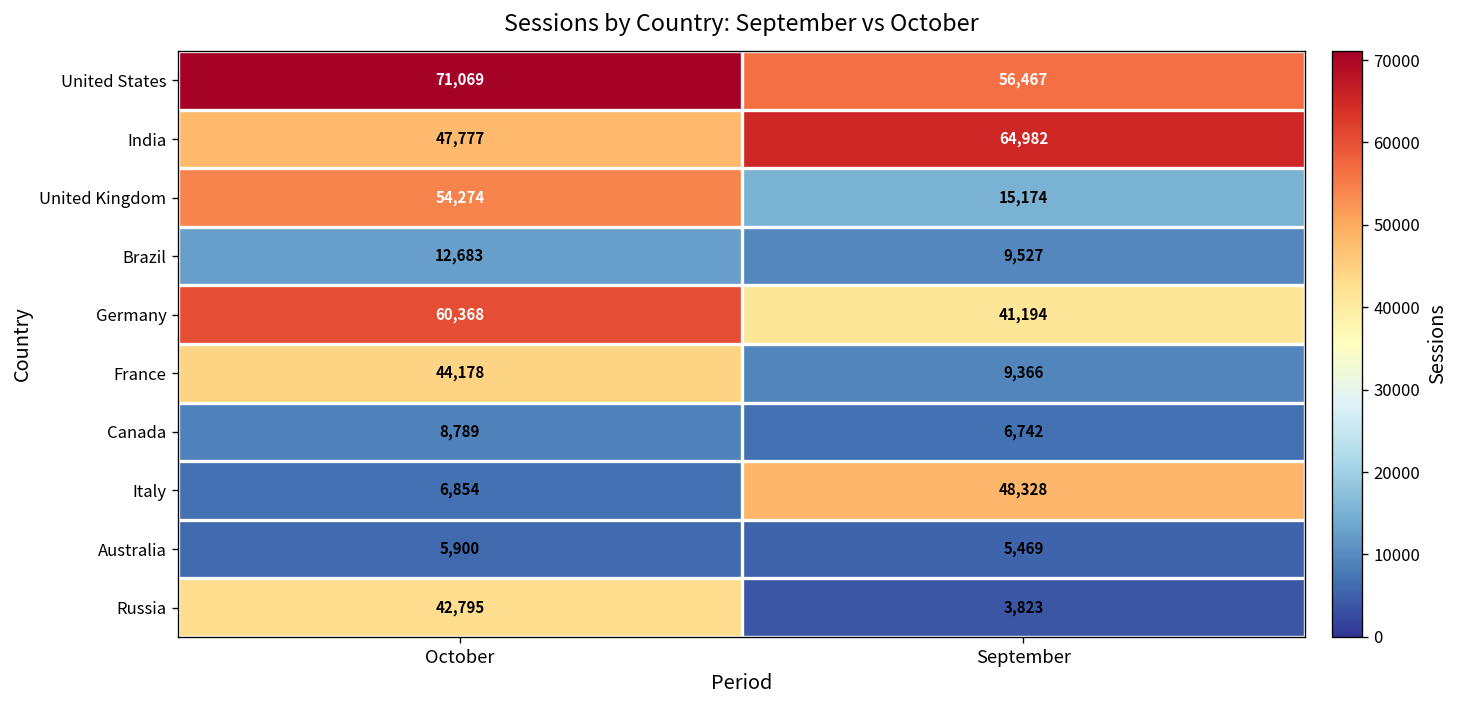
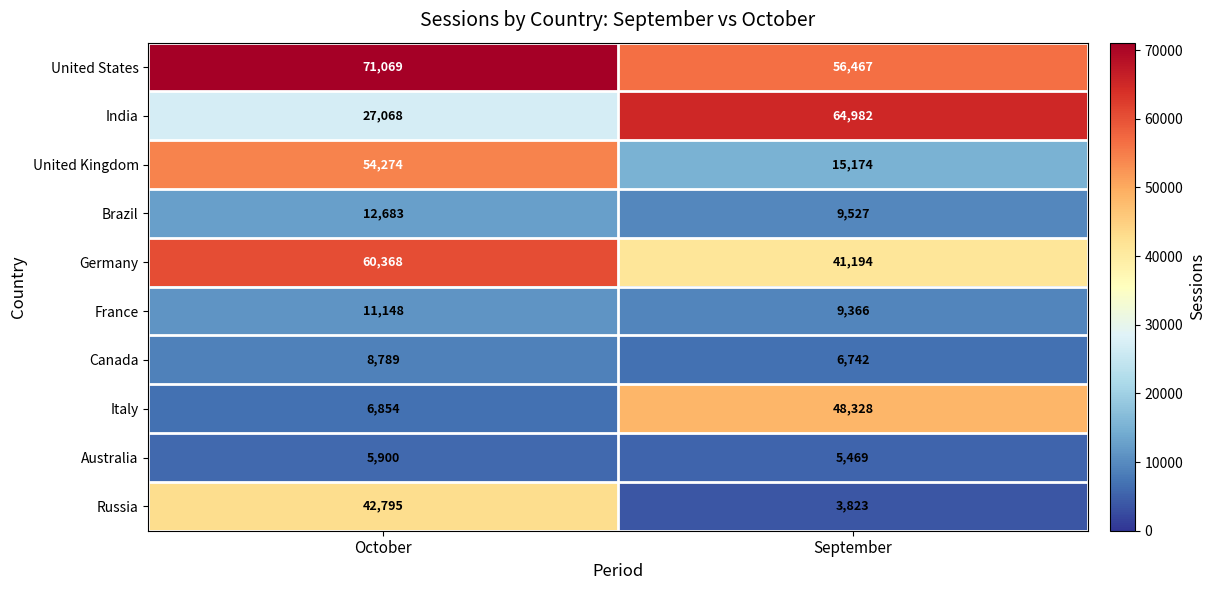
India, October: 47,777 -> 27,068
France, October: 44,178 -> 11,148
